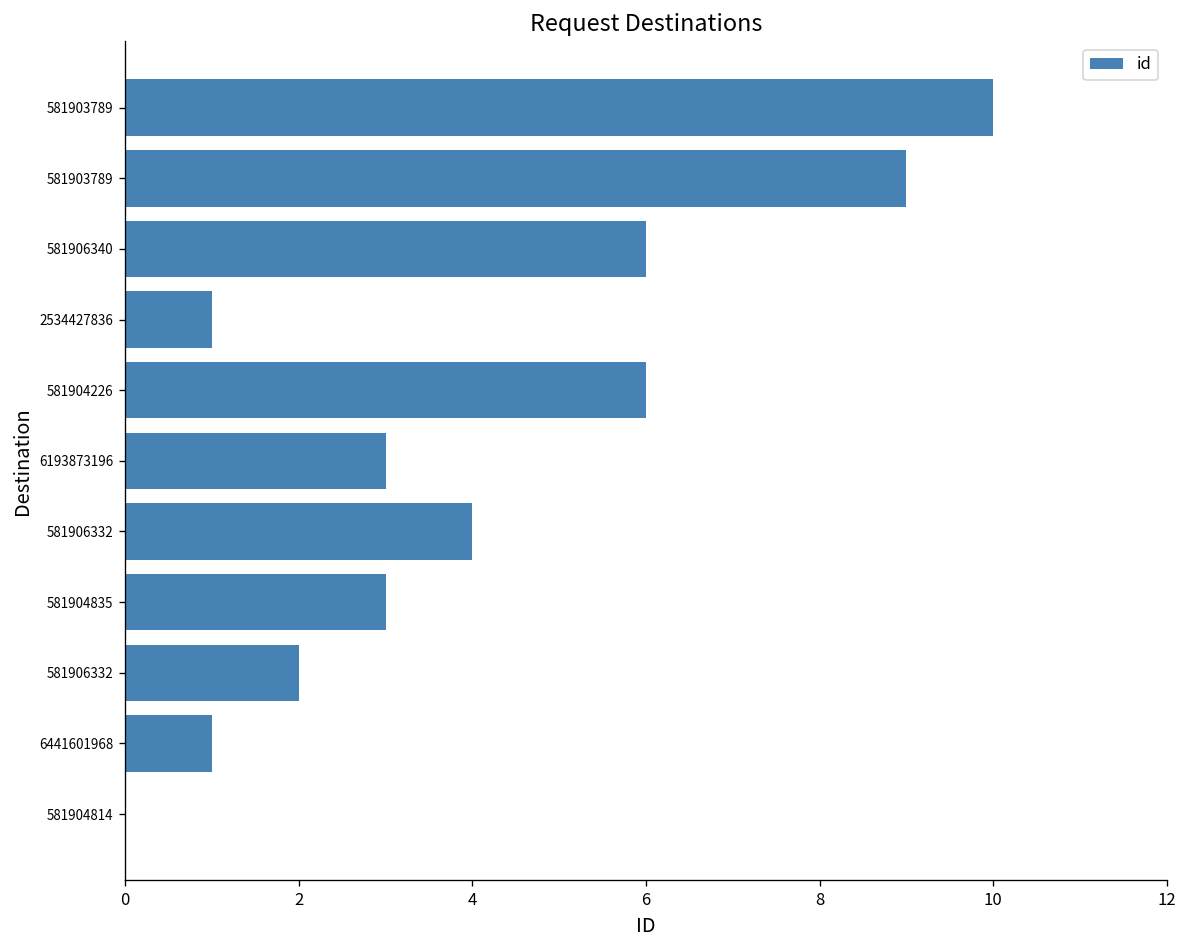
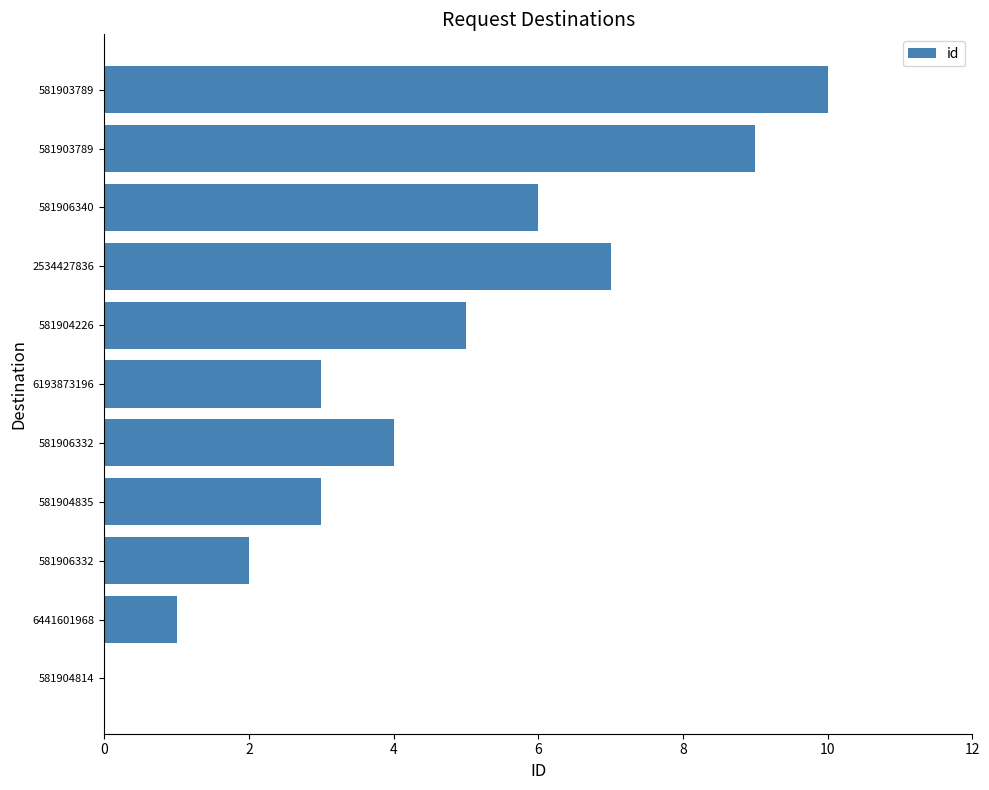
2534427836: 1 -> 7
581904226: 6 -> 5
